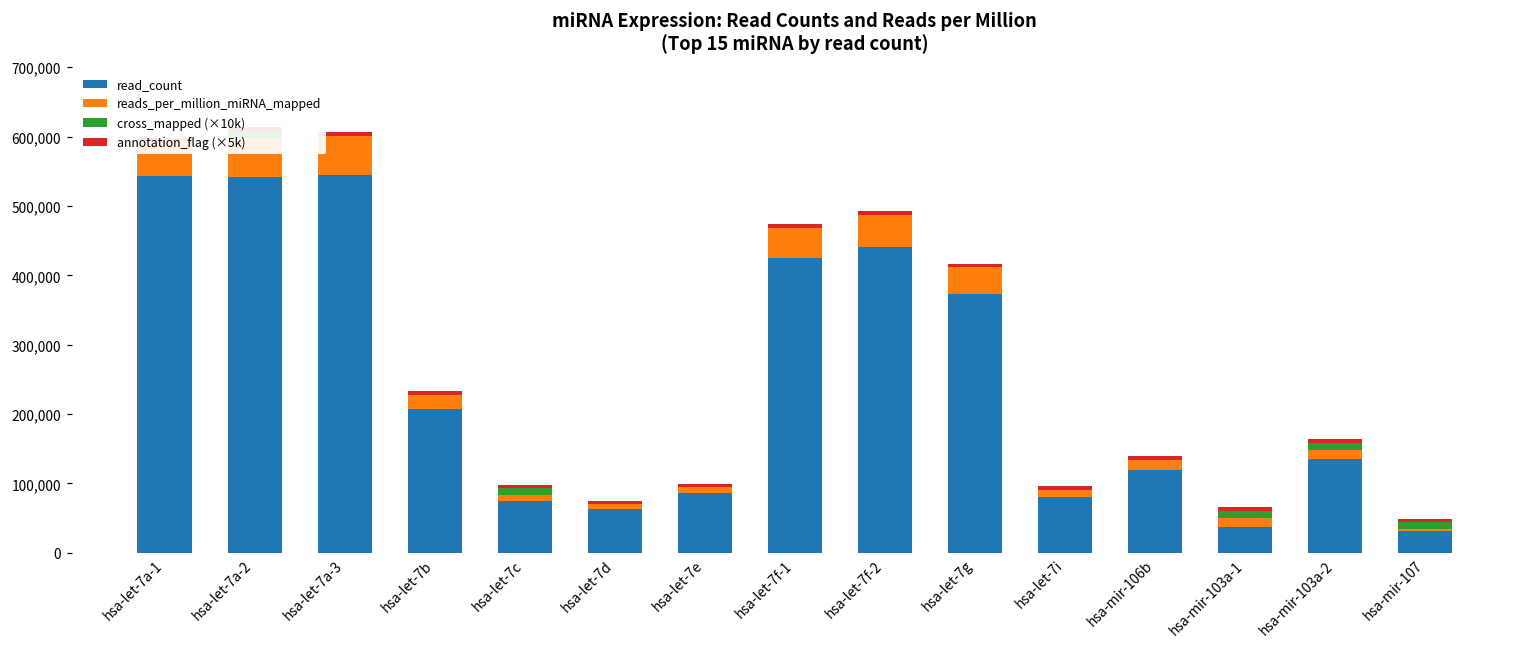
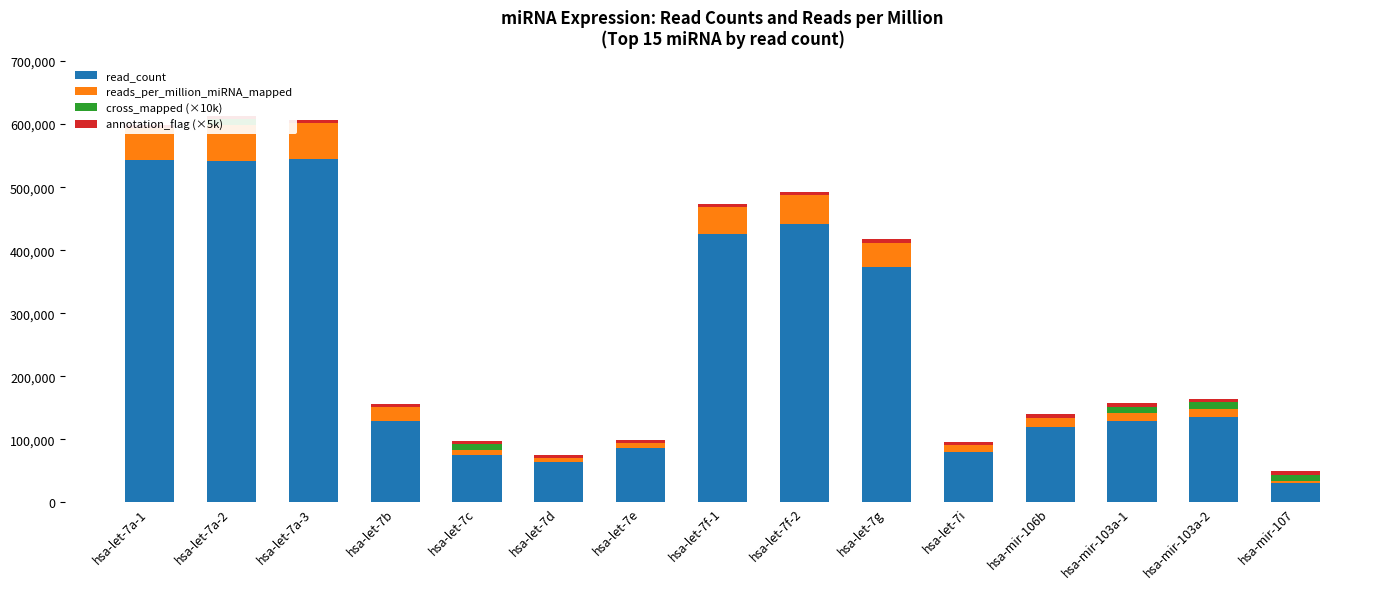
read_count, hsa-let-7b: 210,000 -> 130,000
read_count, hsa-mir-103a-1: 40,000 -> 130,000
